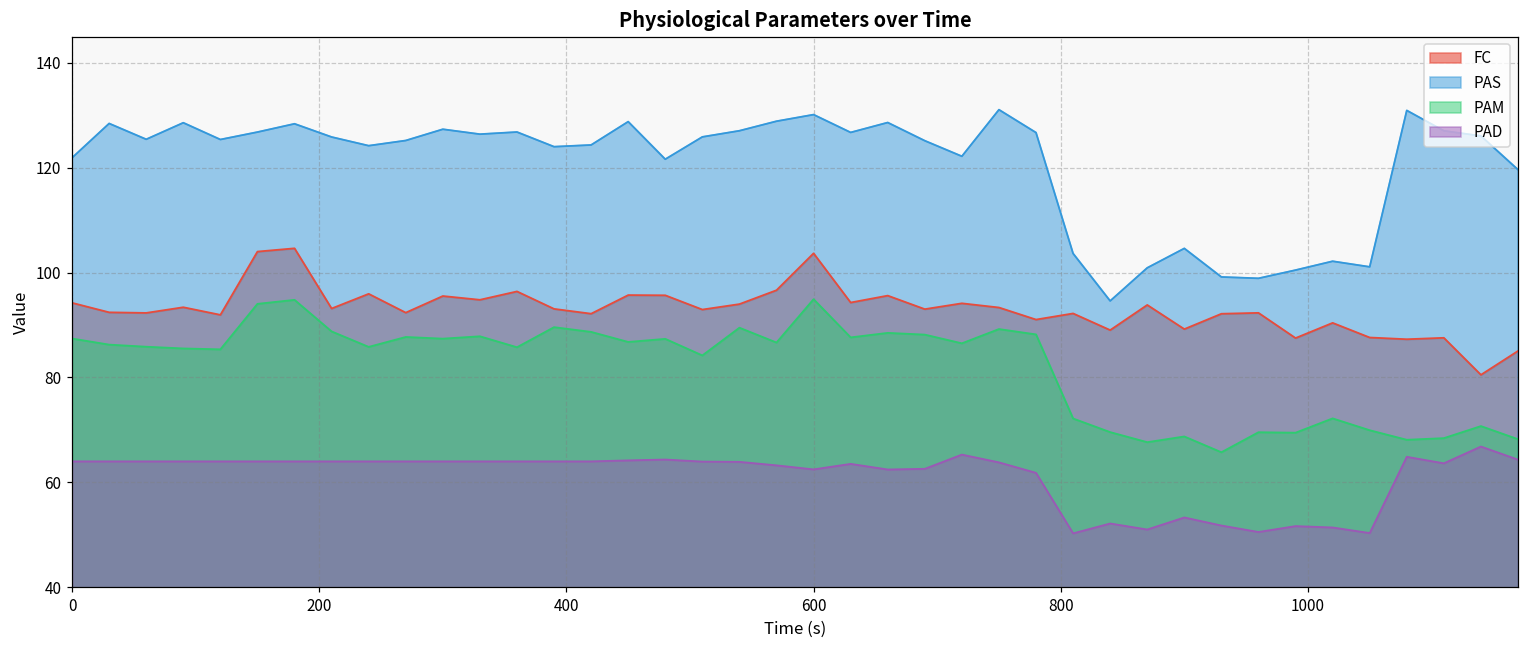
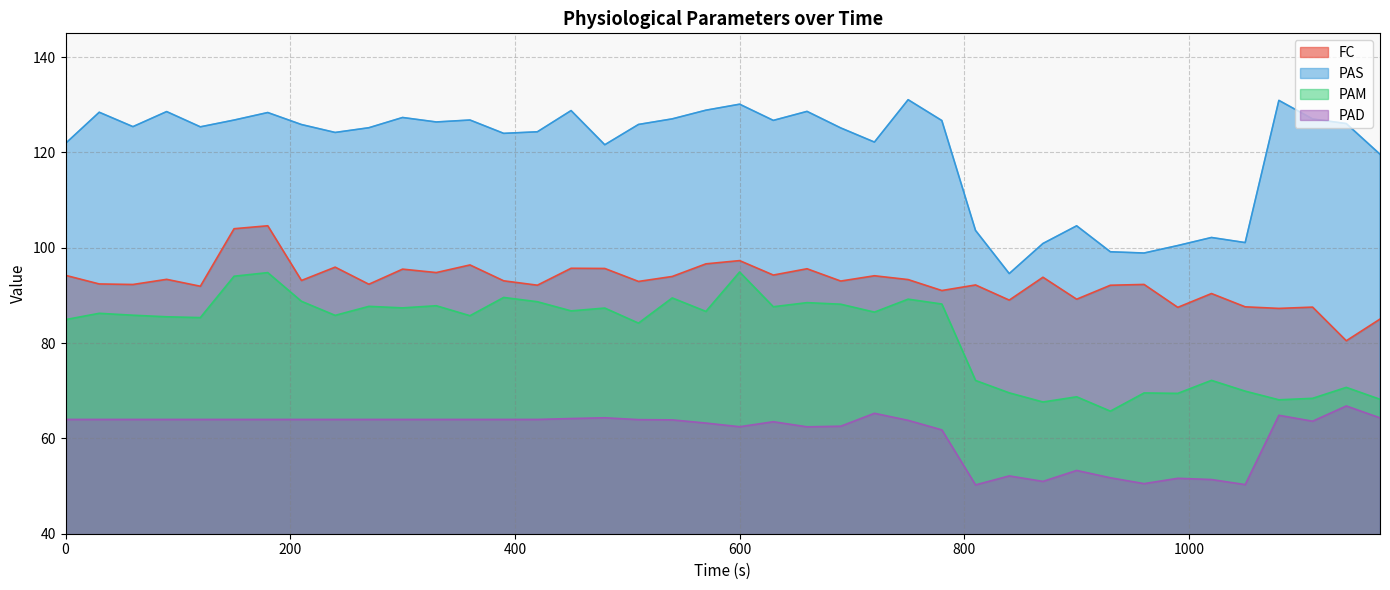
PAM, 0: 87 -> 85
FC, 600: 104 -> 97
